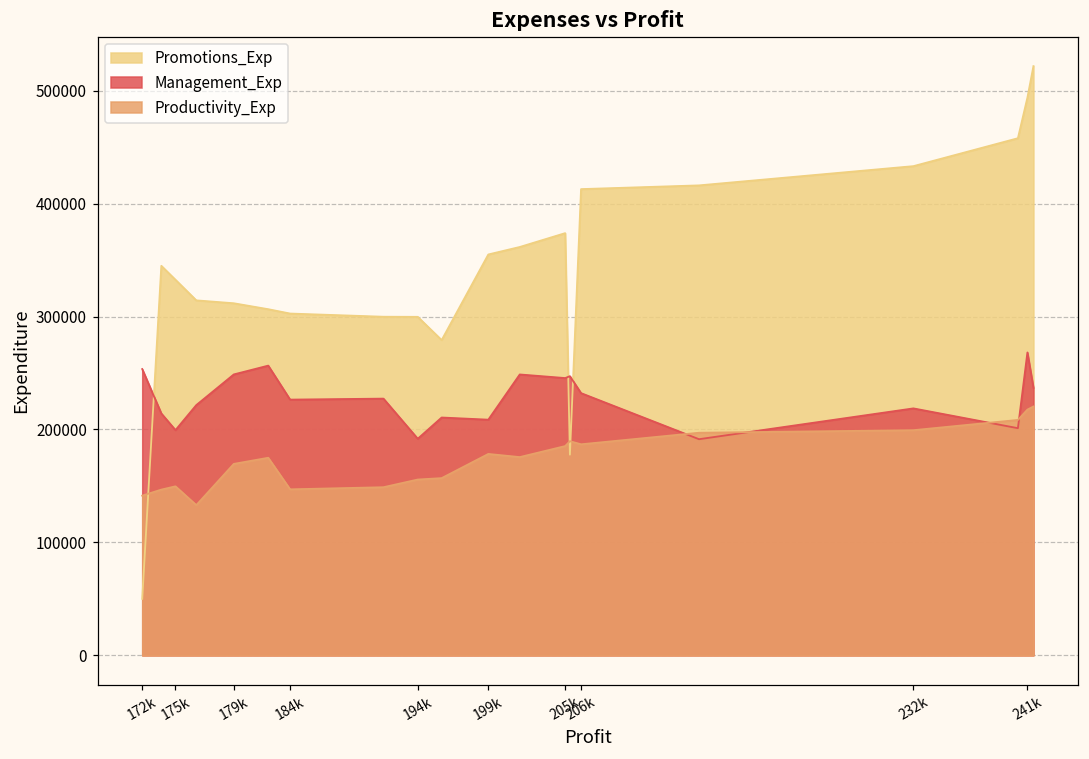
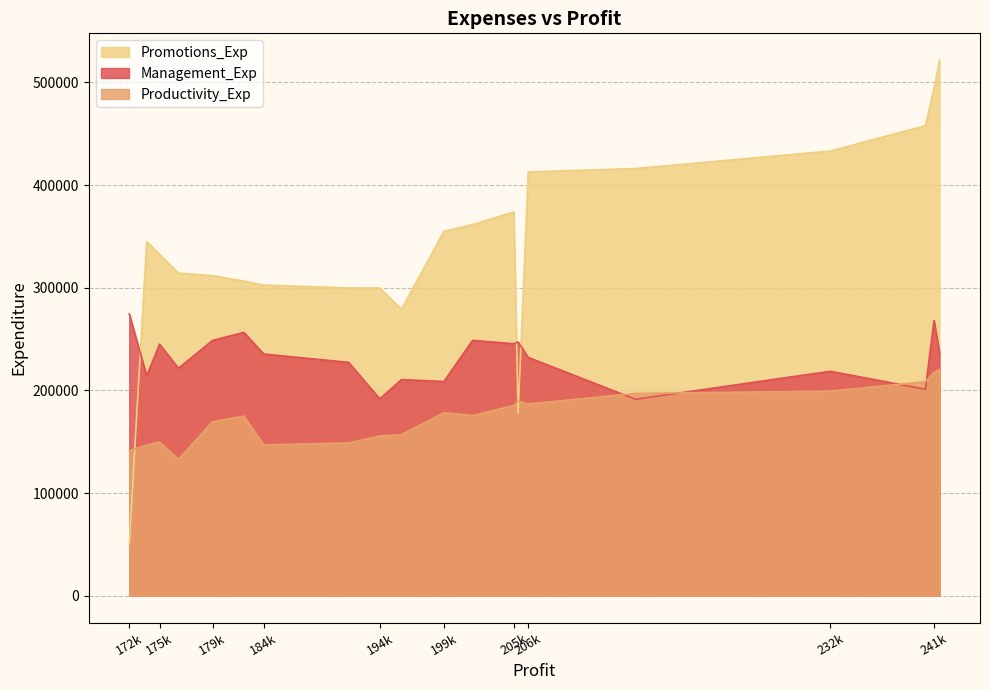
Management_Exp, 172k: 254000 -> 275000
Management_Exp, 175k: 199000 -> 245000
Management_Exp, 184k: 226000 -> 235000
